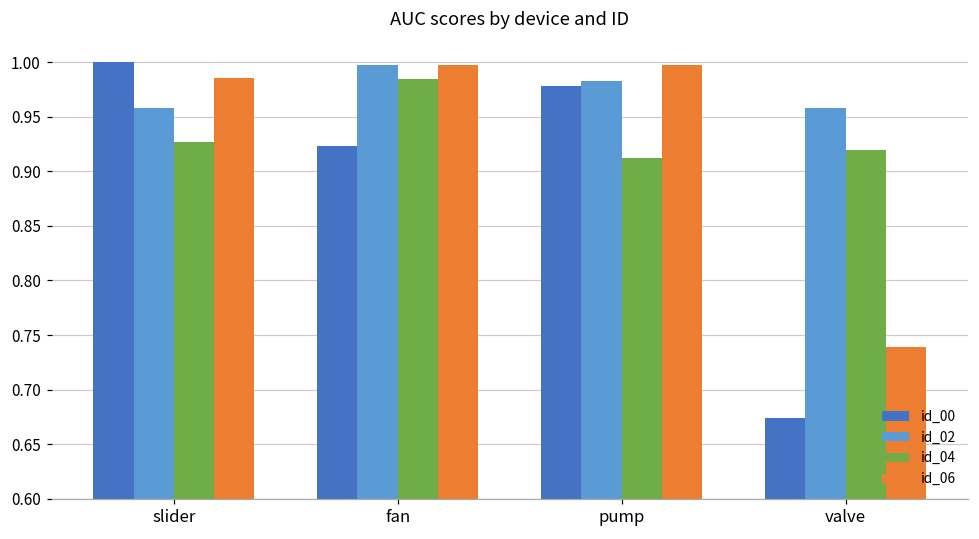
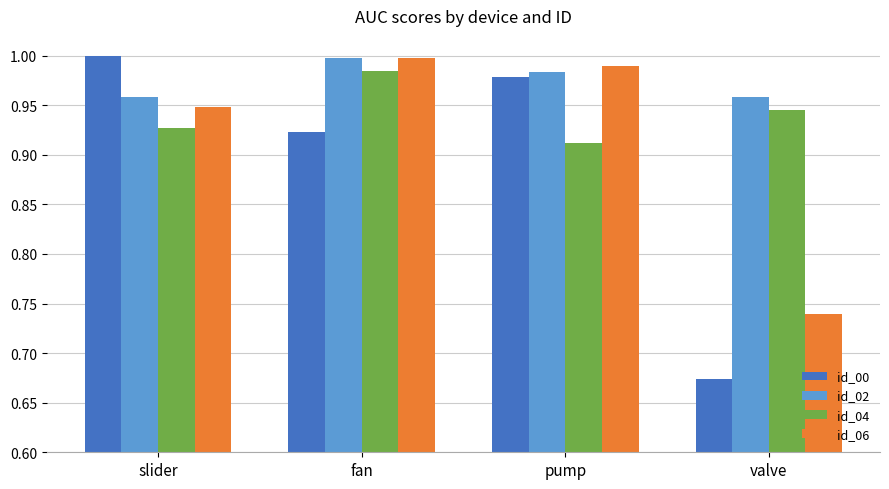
id_06, slider: 0.99 -> 0.95
id_06, pump: 1.00 -> 0.99
id_04, valve: 0.92 -> 0.94
